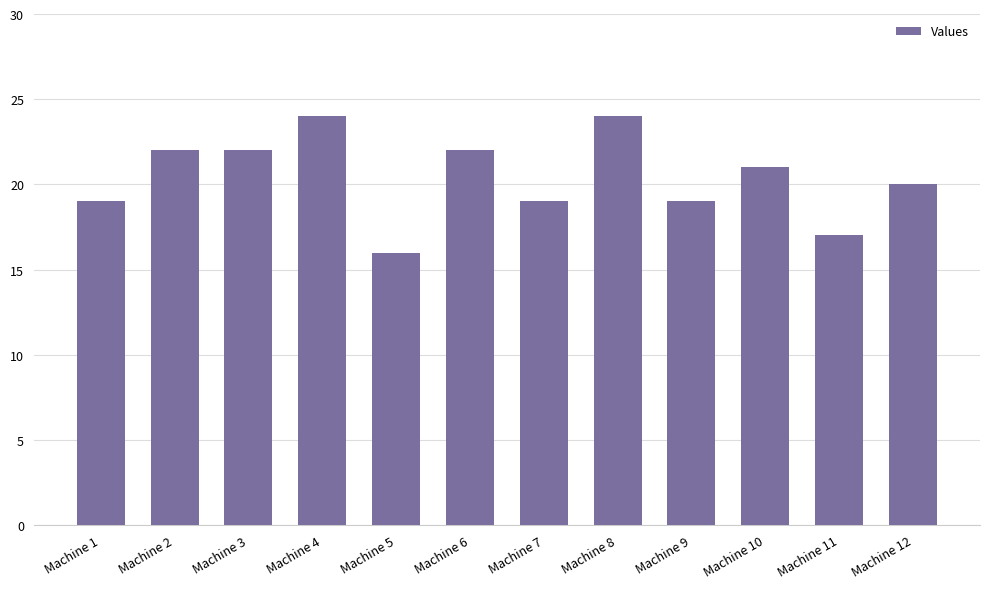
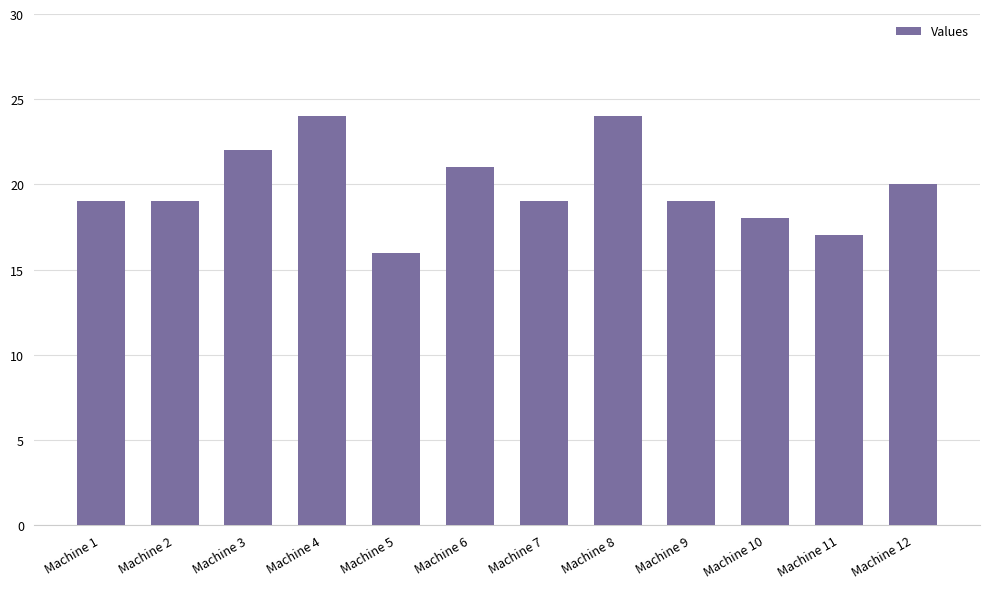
Machine 2: 22 -> 19
Machine 6: 22 -> 21
Machine 10: 21 -> 18
